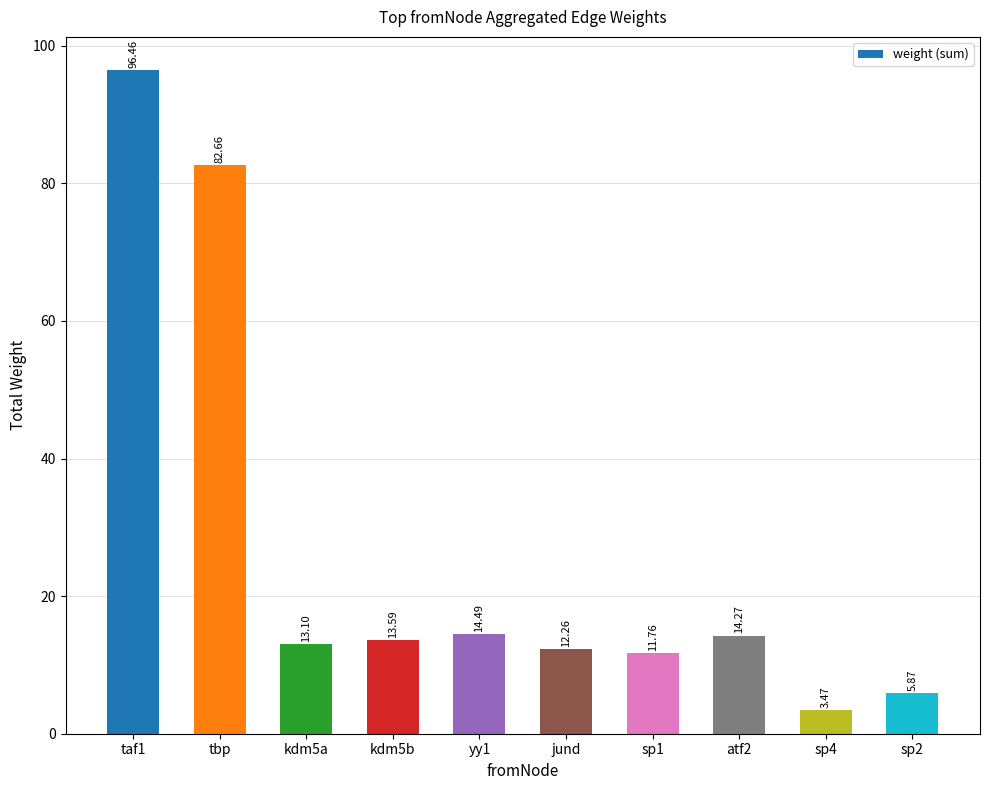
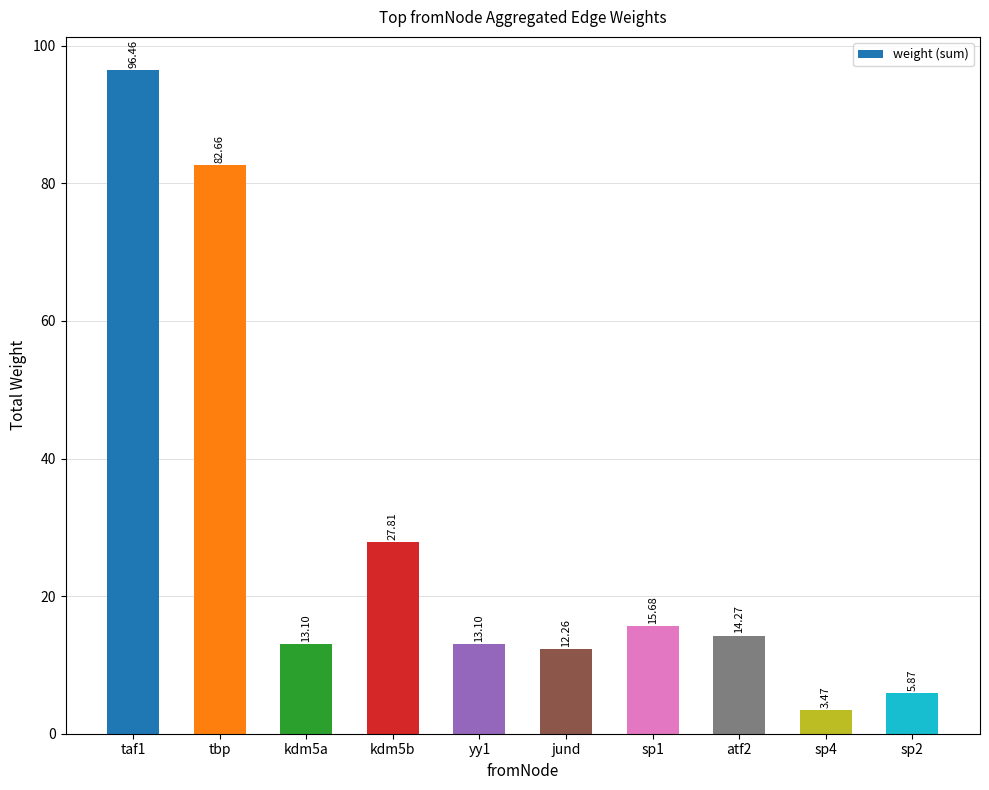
kdm5b: 13.59 -> 27.81
yy1: 14.49 -> 13.10
sp1: 11.76 -> 15.68
